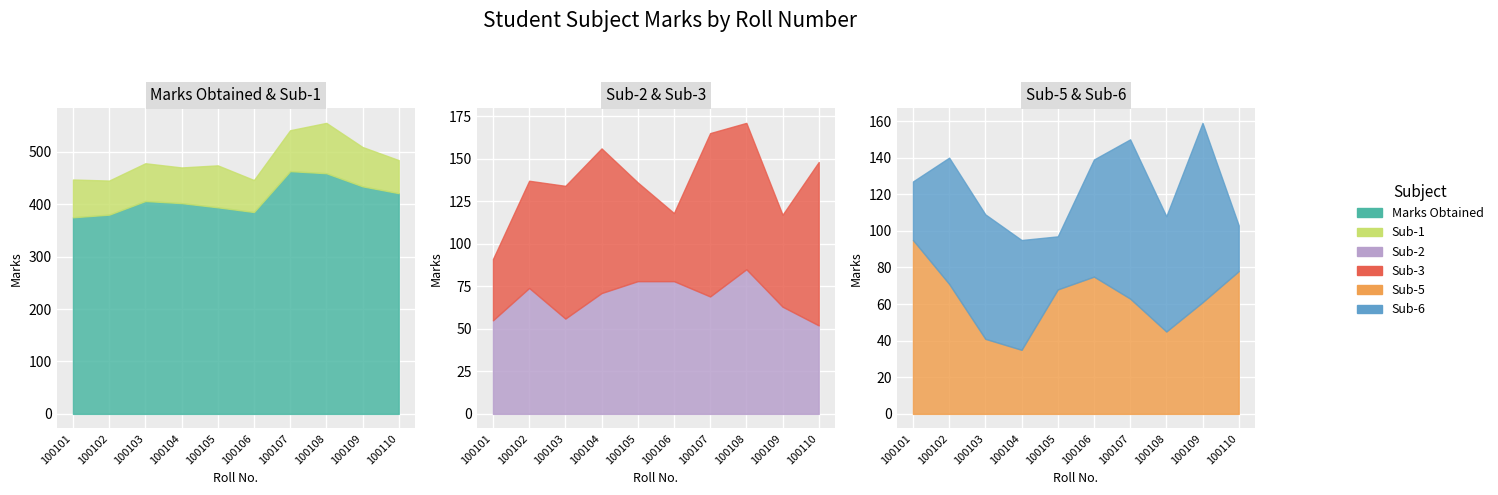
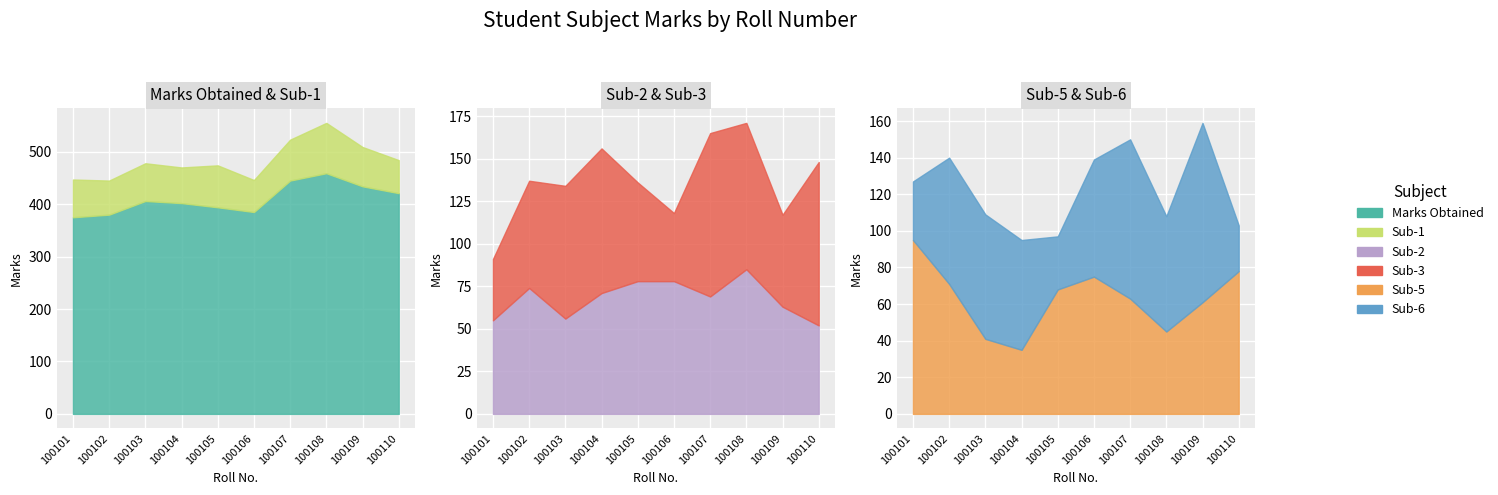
Marks Obtained & Sub-1, Marks Obtained, 100107: 460 -> 450
